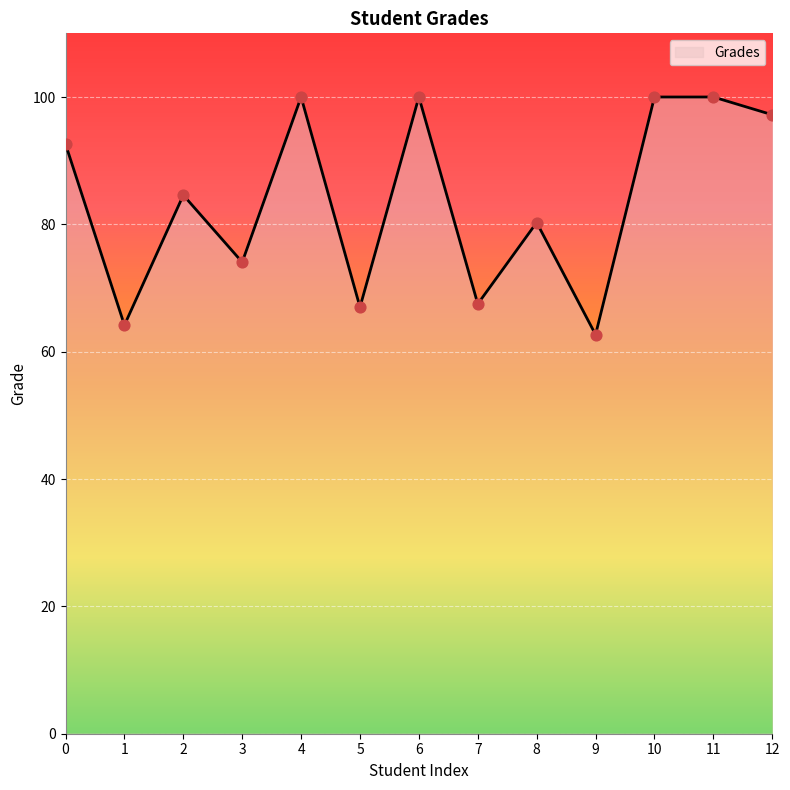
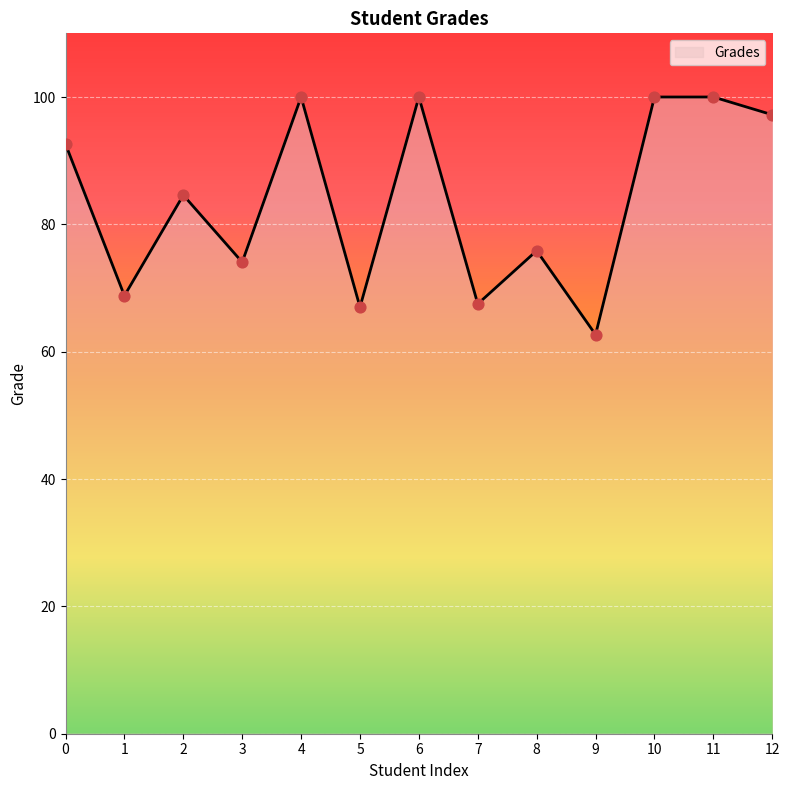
1: 64 -> 69
8: 80 -> 76
